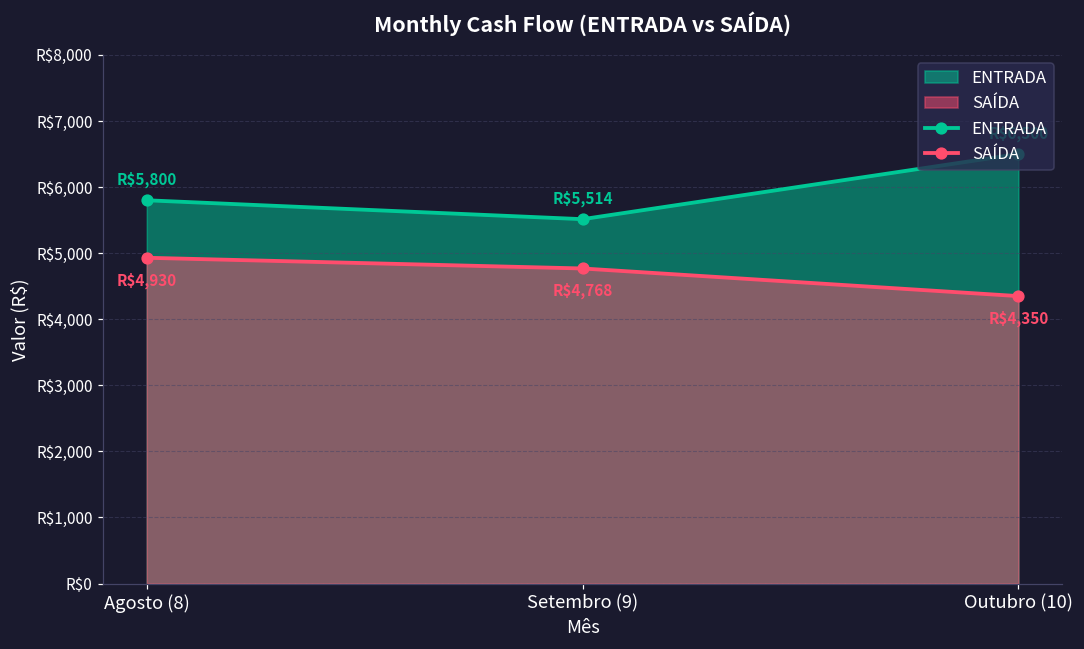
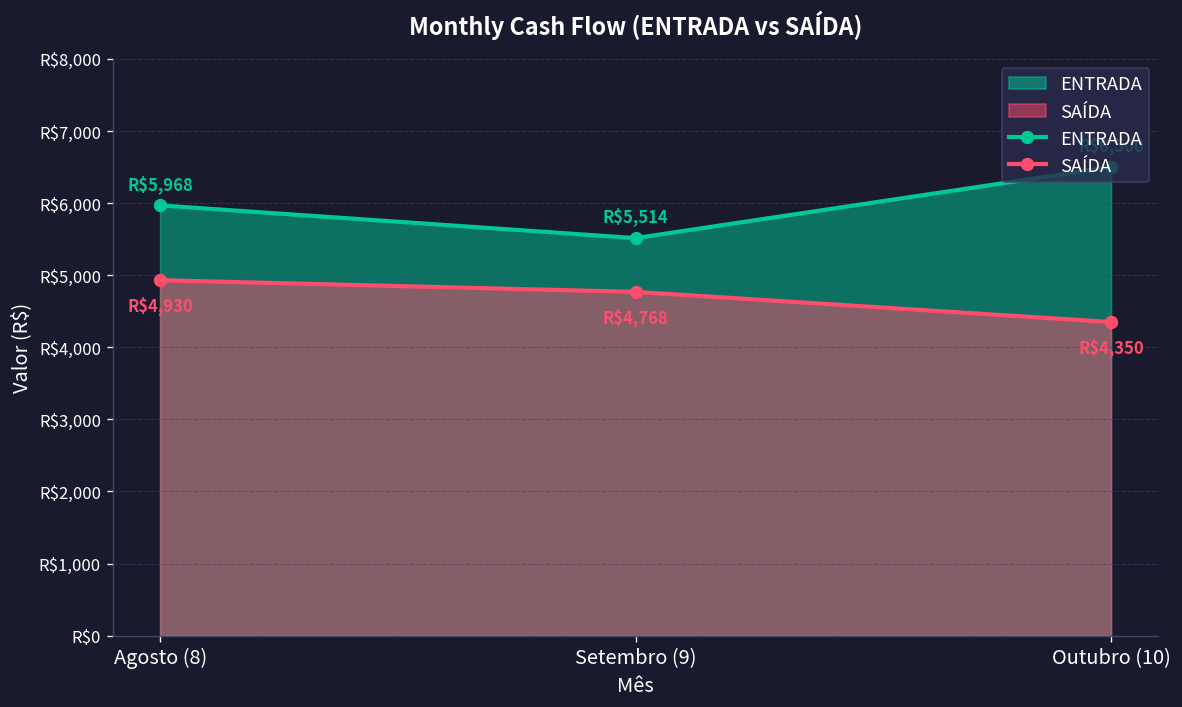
ENTRADA, Agosto (8): $5,800 -> $5,968
